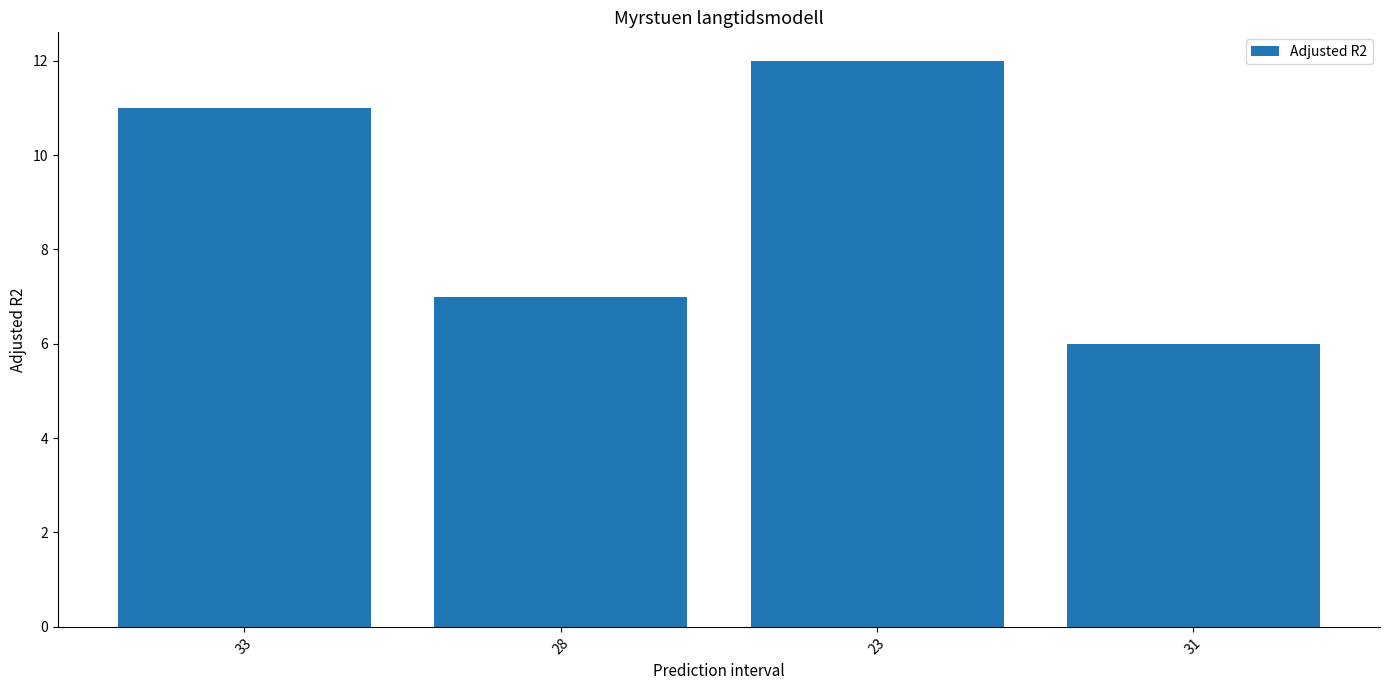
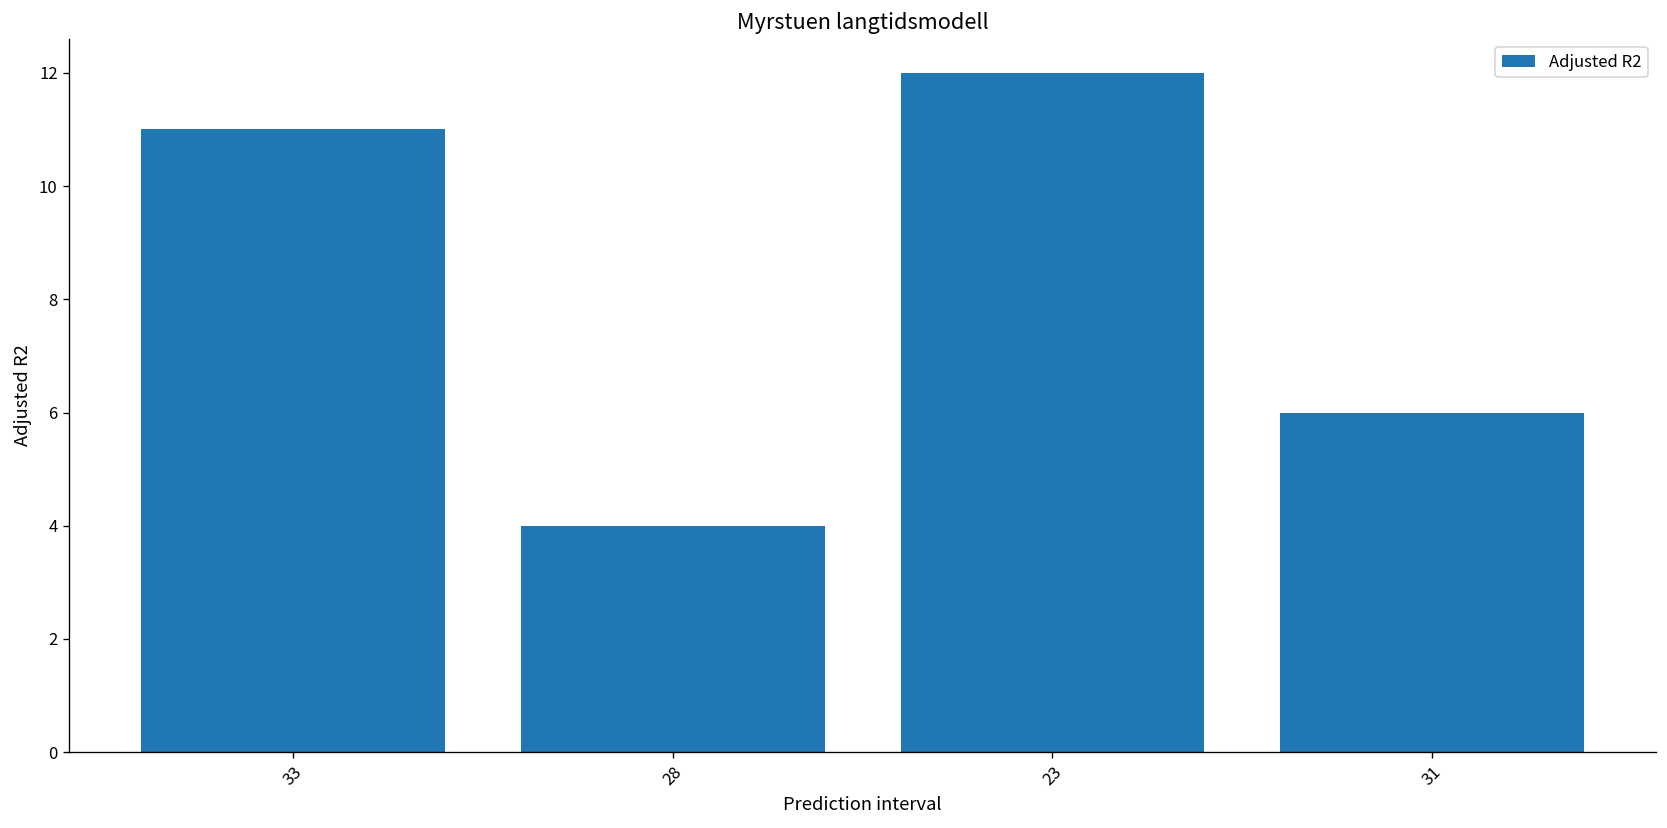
28: 7 -> 4
